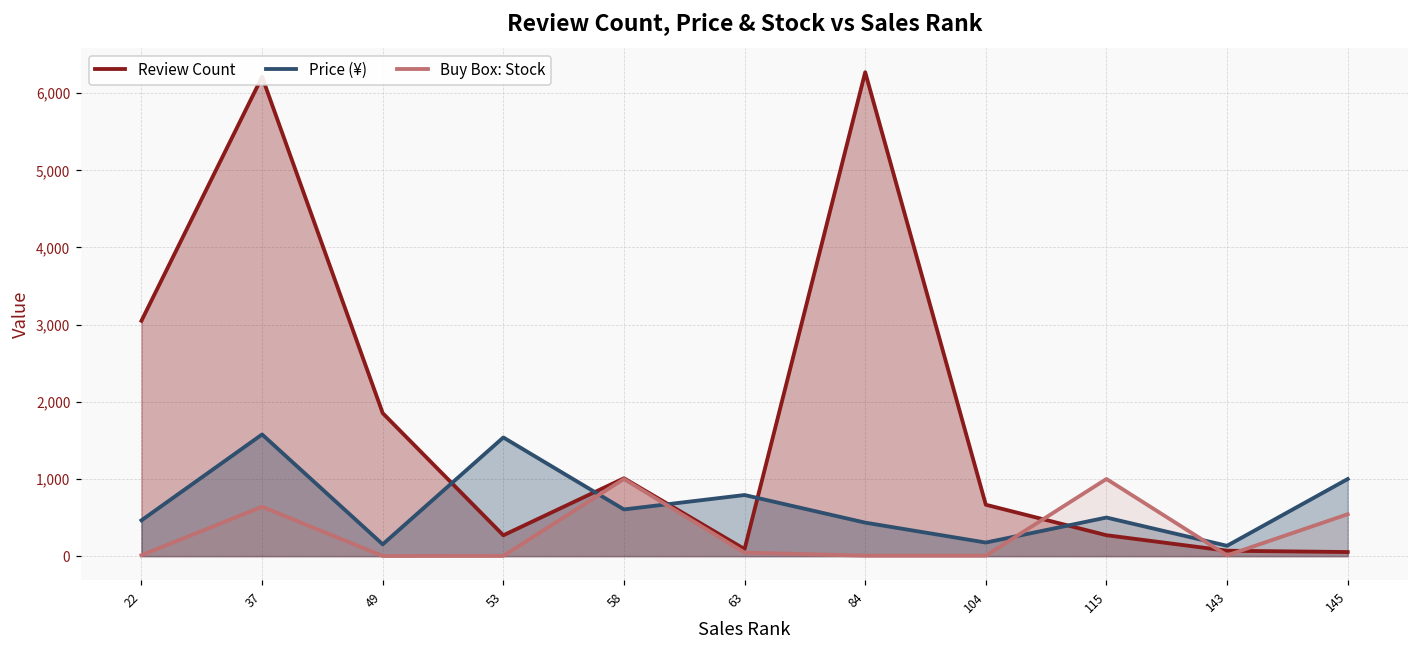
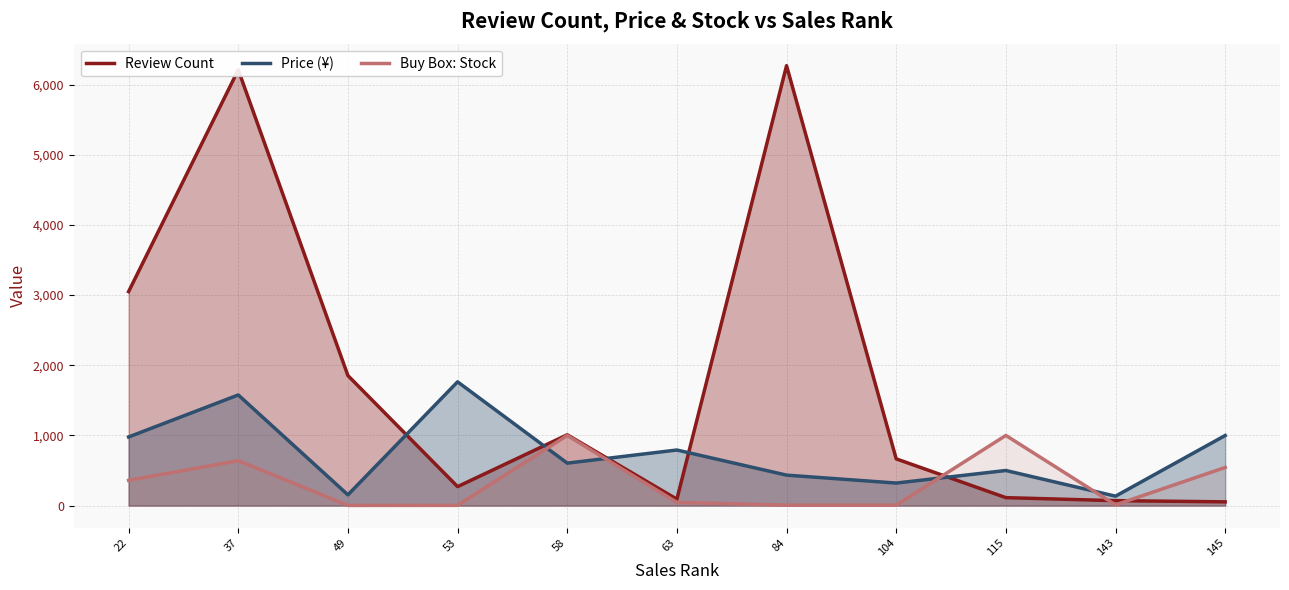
Price (¥), 22: 500 -> 1,000
Buy Box: Stock, 22: 0 -> 400
Price (¥), 53: 1,500 -> 1,800
Price (¥), 104: 200 -> 300
Review Count, 115: 300 -> 100
